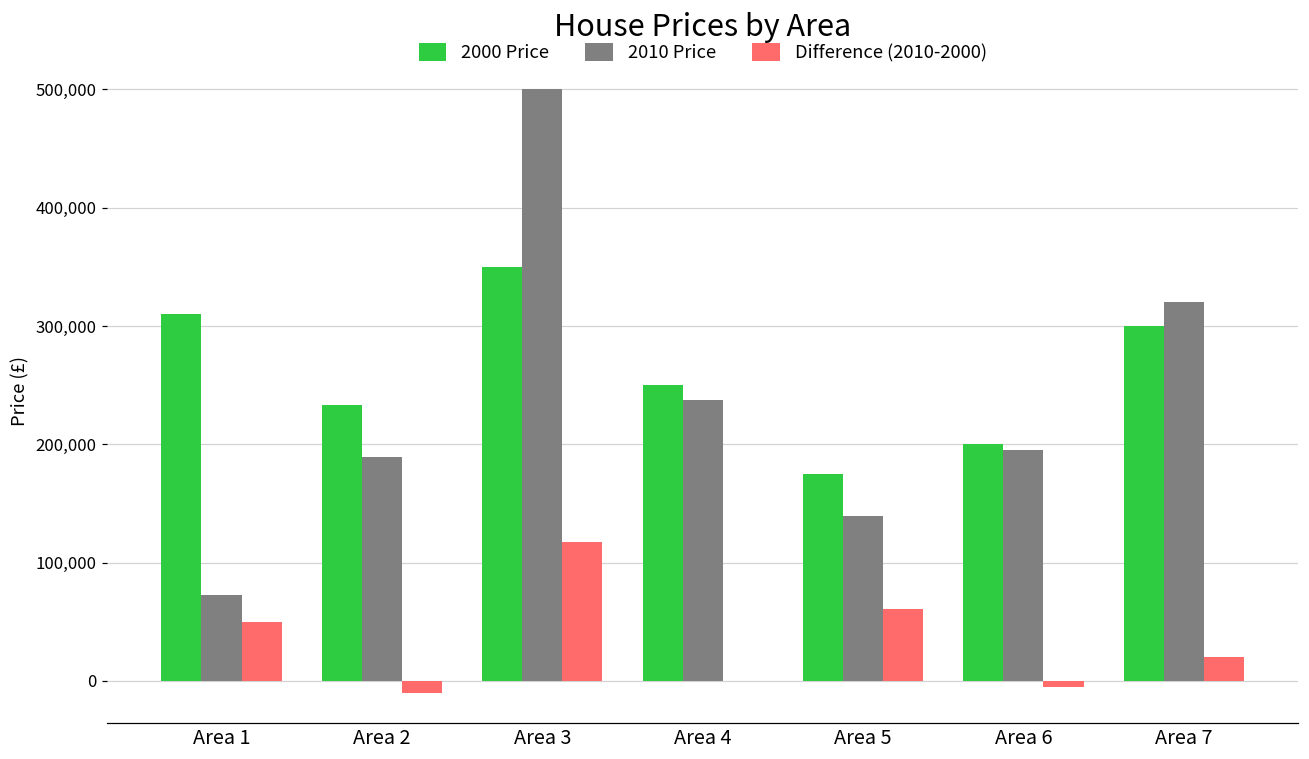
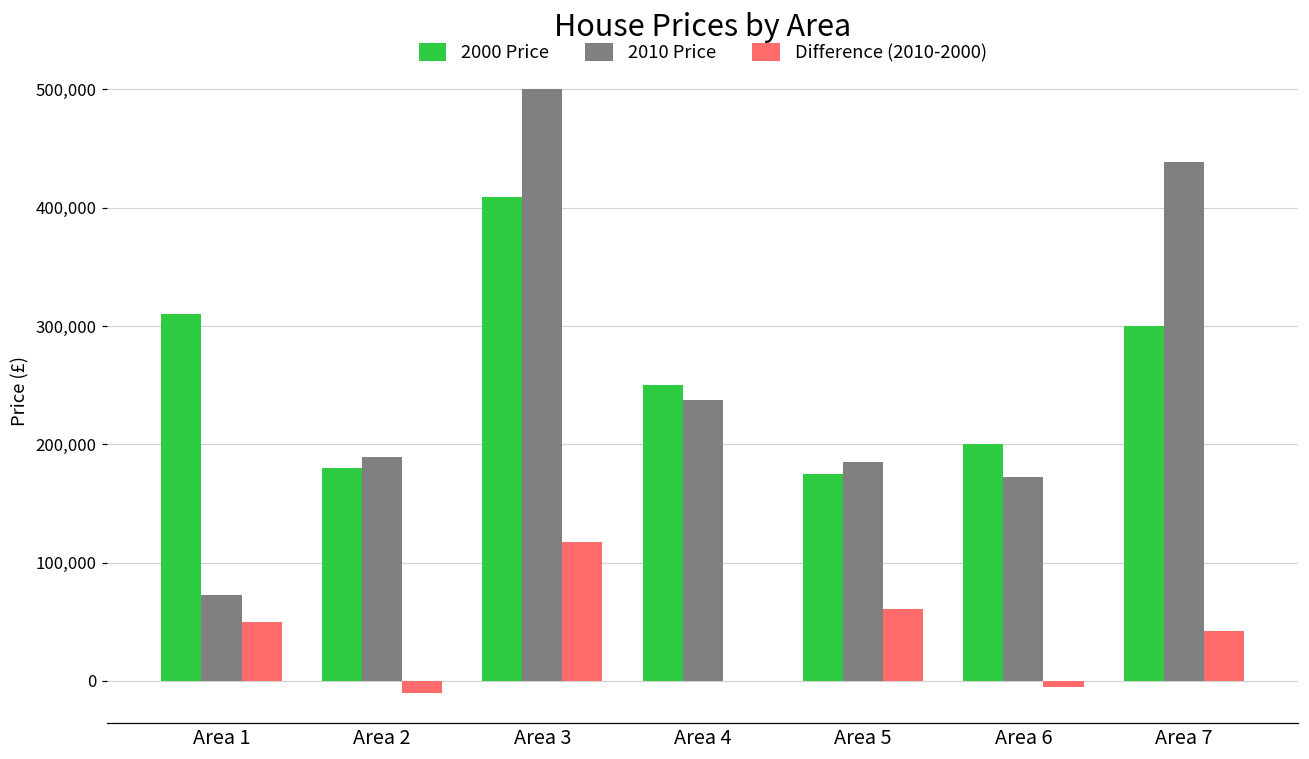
2000 Price, Area 2: 233,000 -> 180,000
2000 Price, Area 3: 350,000 -> 409,000
2010 Price, Area 5: 140,000 -> 185,000
2010 Price, Area 6: 195,000 -> 173,000
2010 Price, Area 7: 320,000 -> 439,000
Difference (2010-2000), Area 7: 20,000 -> 42,000
